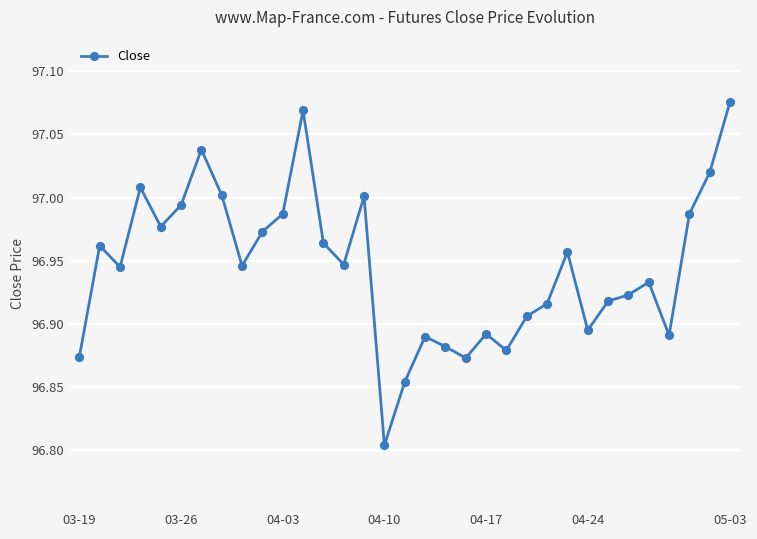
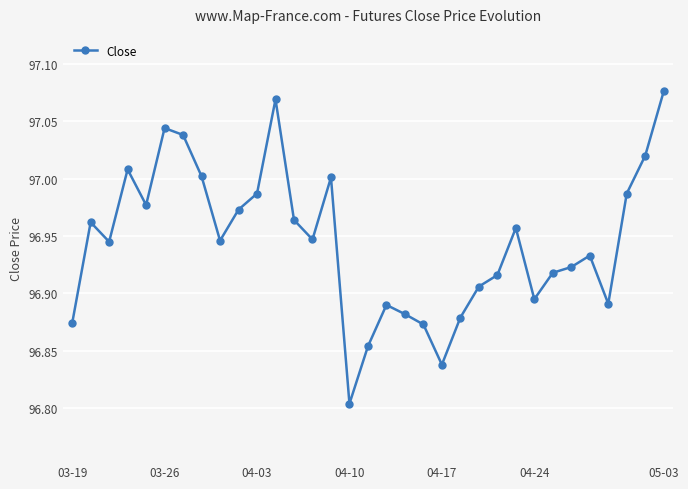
03-26: 96.994 -> 97.044
04-17: 96.892 -> 96.838
